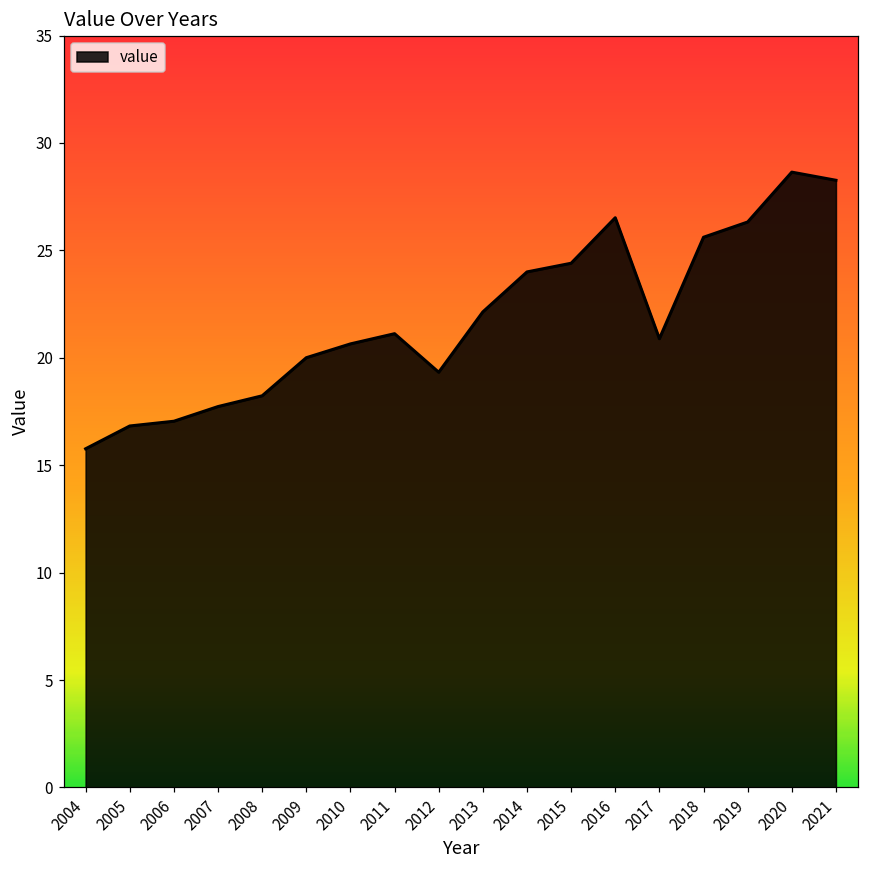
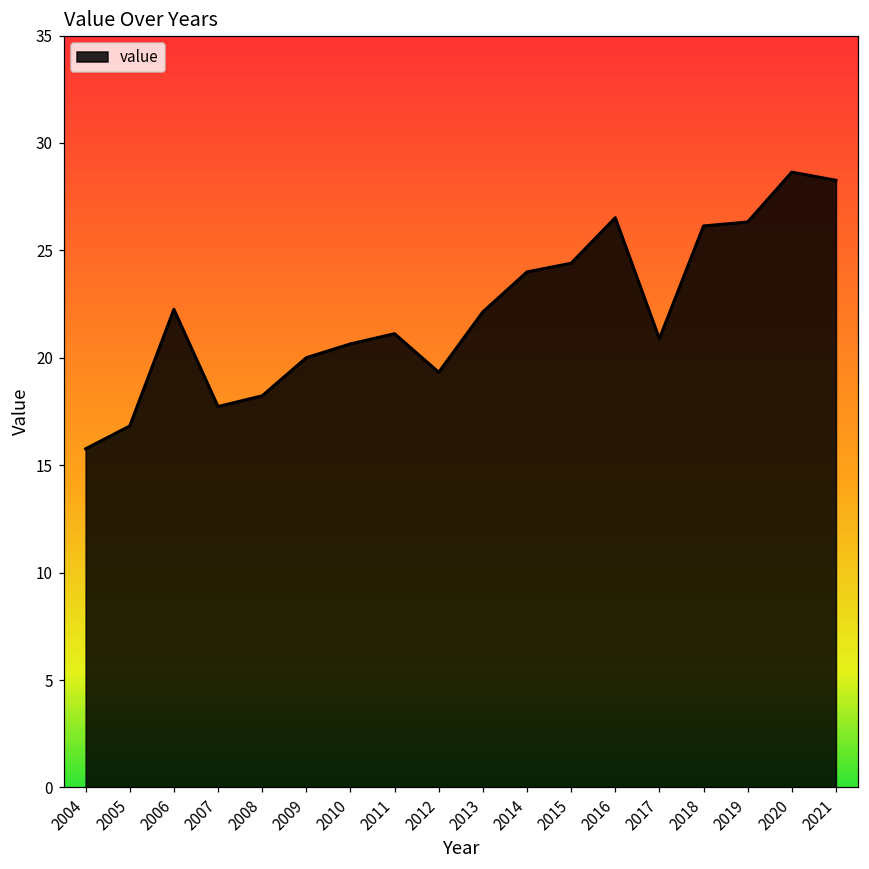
2006: 17.0 -> 22.3
2018: 25.6 -> 26.1
